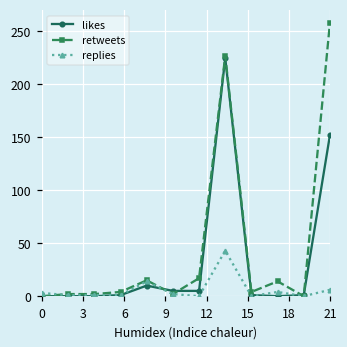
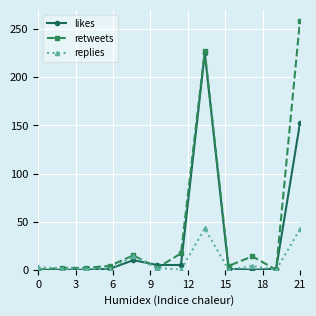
replies, 21: 10 -> 40
